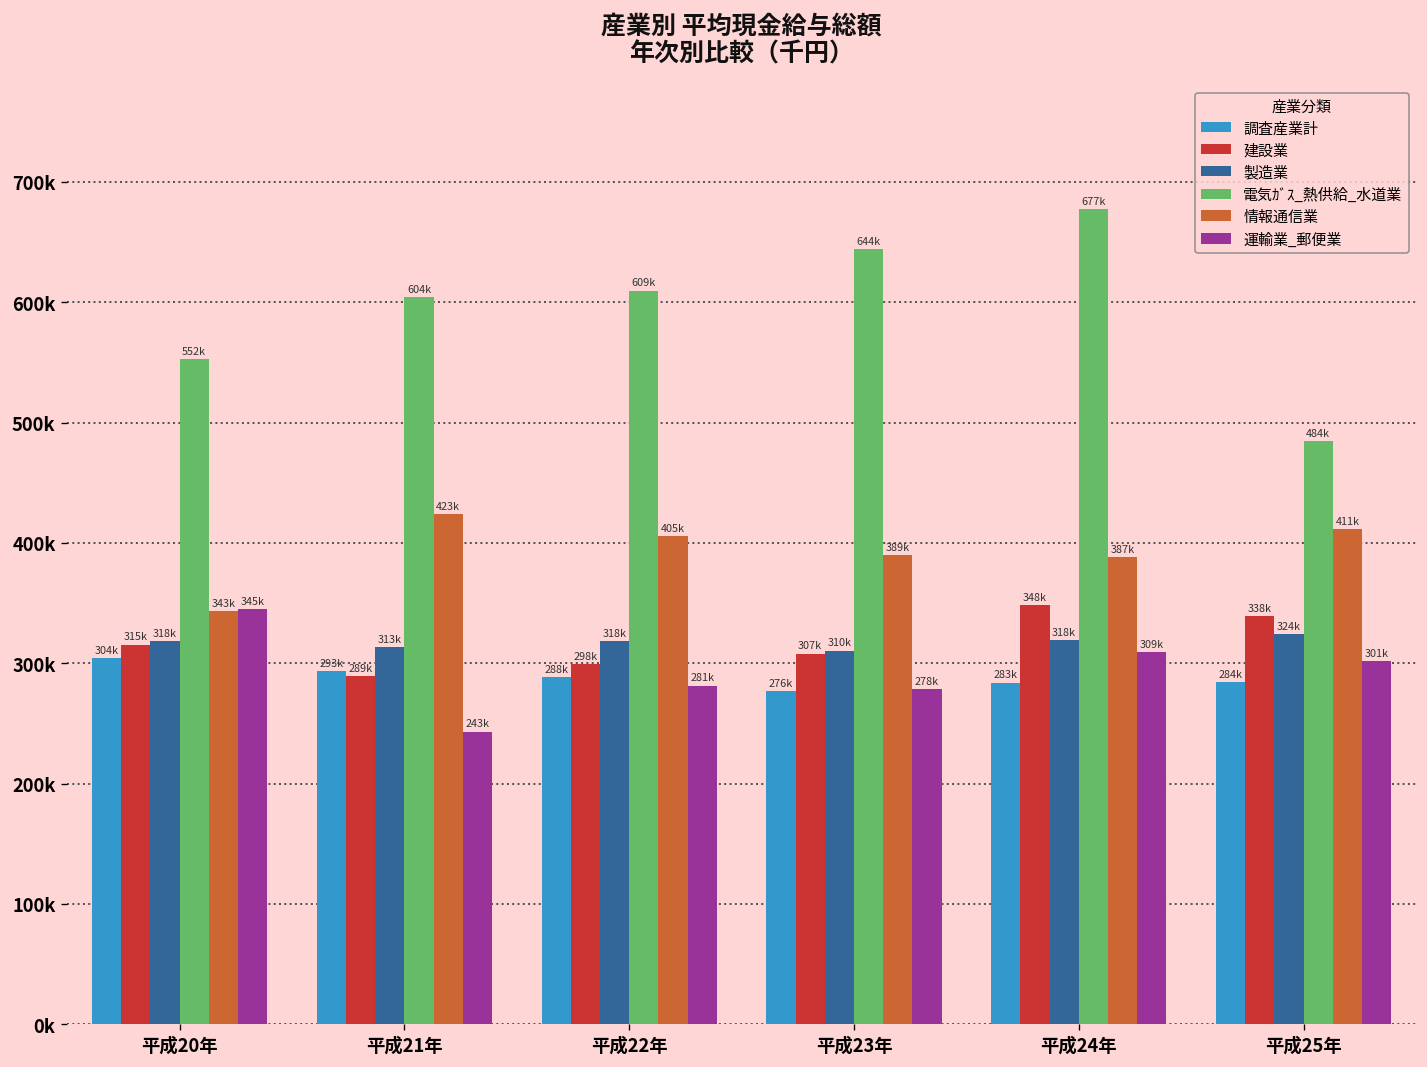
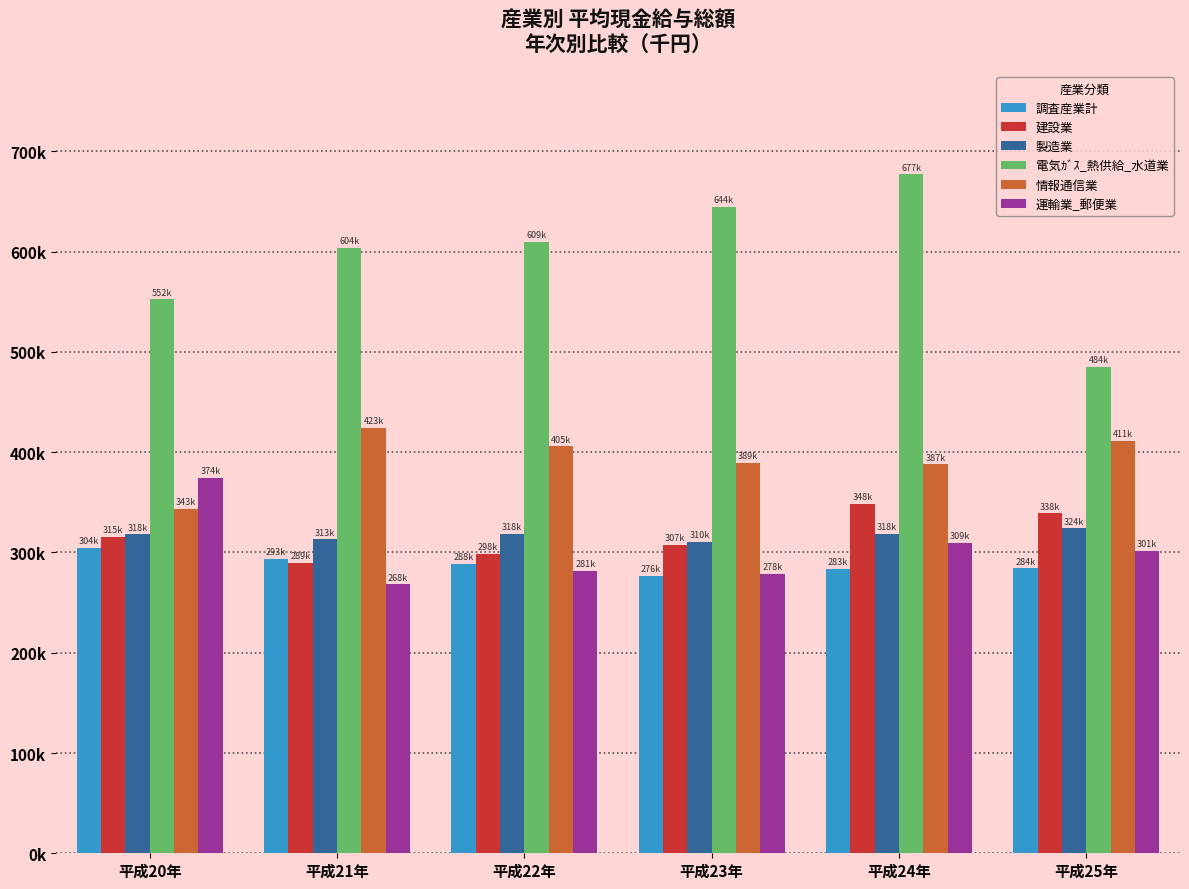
運輸業_郵便業, 平成20年: 345k -> 374k
運輸業_郵便業, 平成21年: 243k -> 268k
